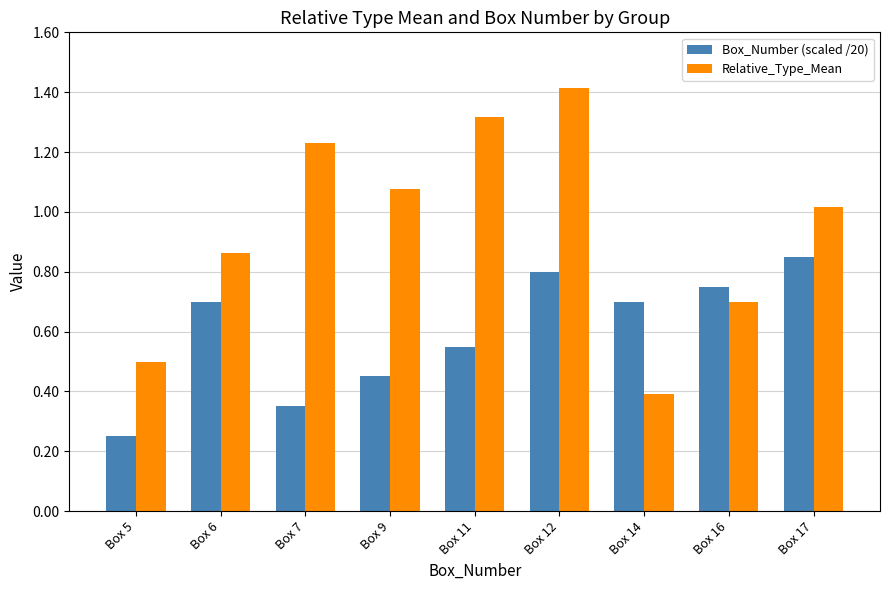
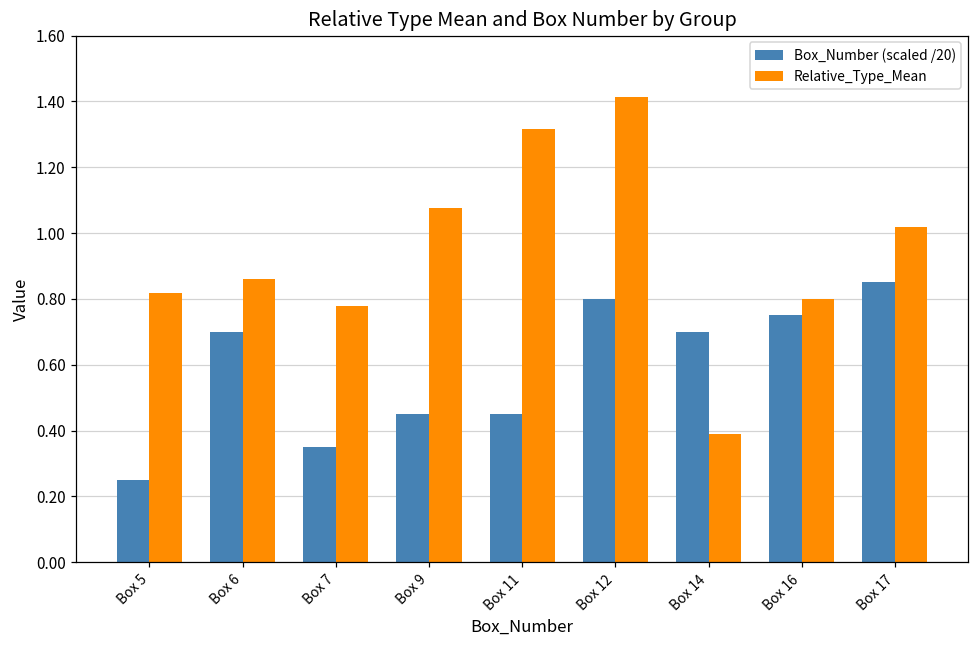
Relative_Type_Mean, Box 5: 0.50 -> 0.82
Relative_Type_Mean, Box 7: 1.23 -> 0.78
Box_Number (scaled /20), Box 11: 0.55 -> 0.45
Relative_Type_Mean, Box 16: 0.7 -> 0.8
